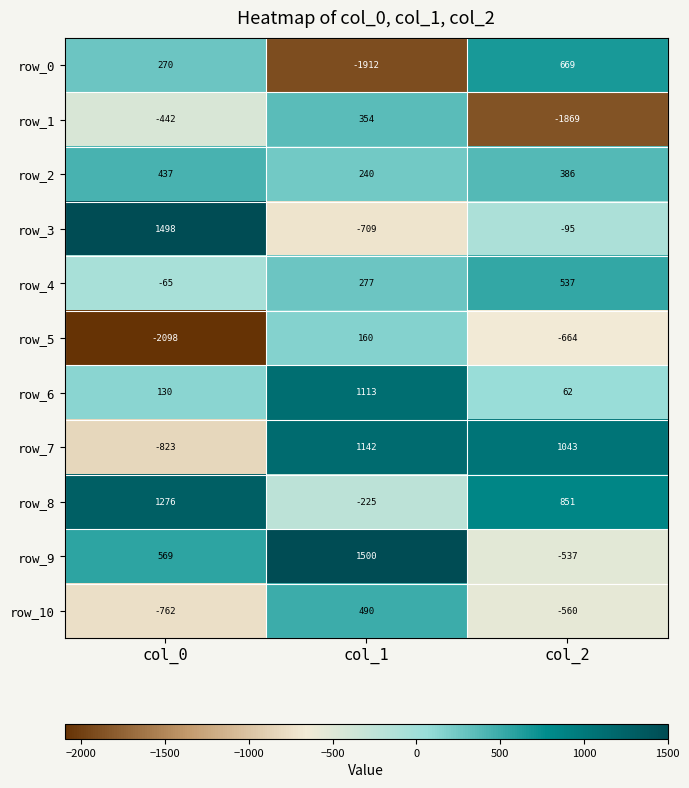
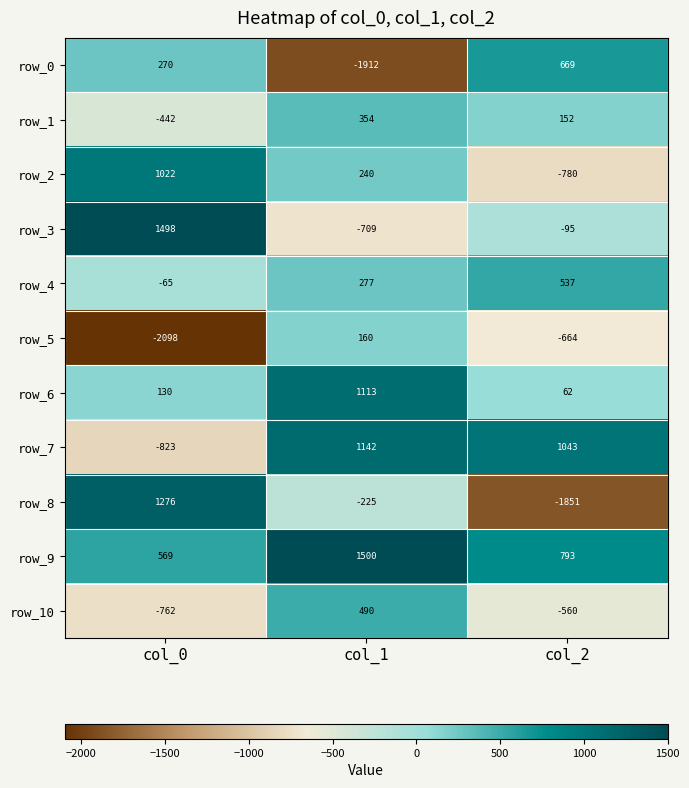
row_1, col_2: -1869 -> 152
row_2, col_0: 437 -> 1022
row_2, col_2: 386 -> -780
row_8, col_2: 851 -> -1851
row_9, col_2: -537 -> 793
